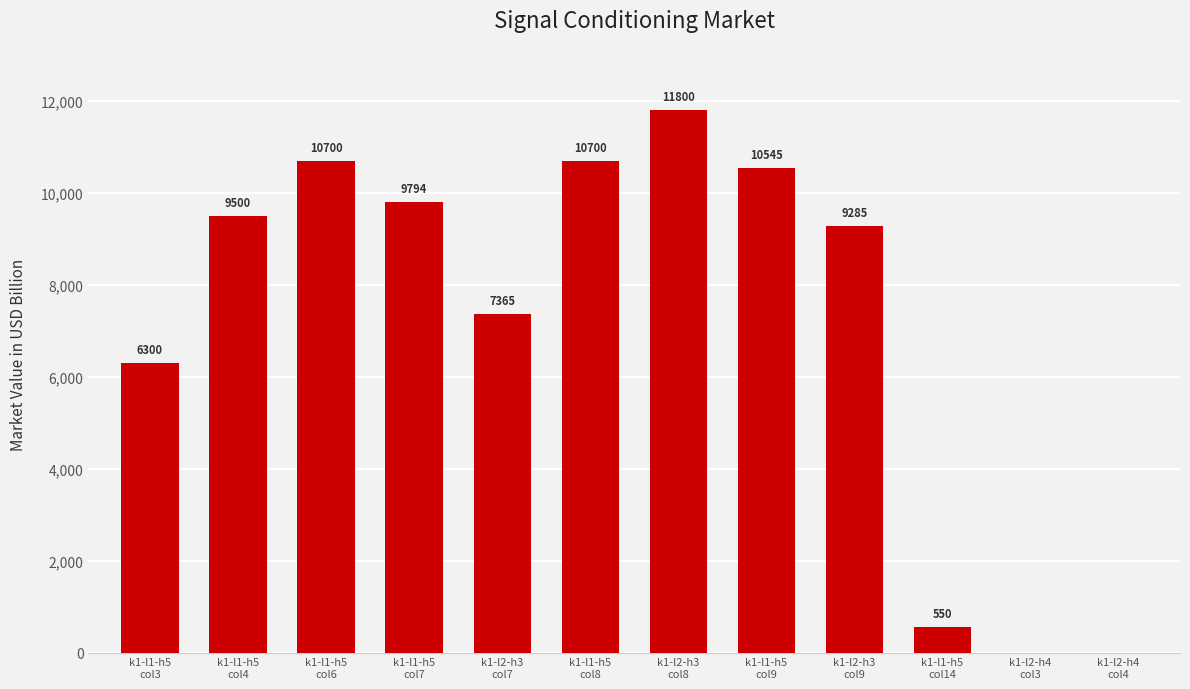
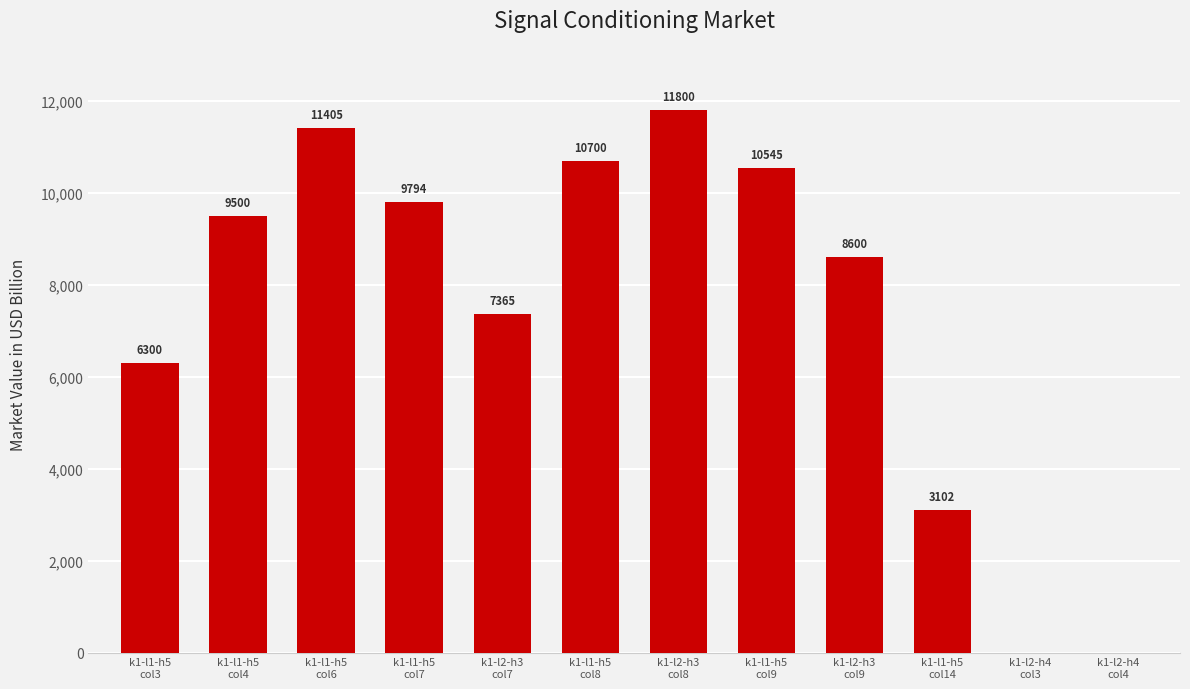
k1-l1-h5 col6: 10700 -> 11405
k1-l2-h3 col9: 9285 -> 8600
k1-l1-h5 col14: 550 -> 3102
